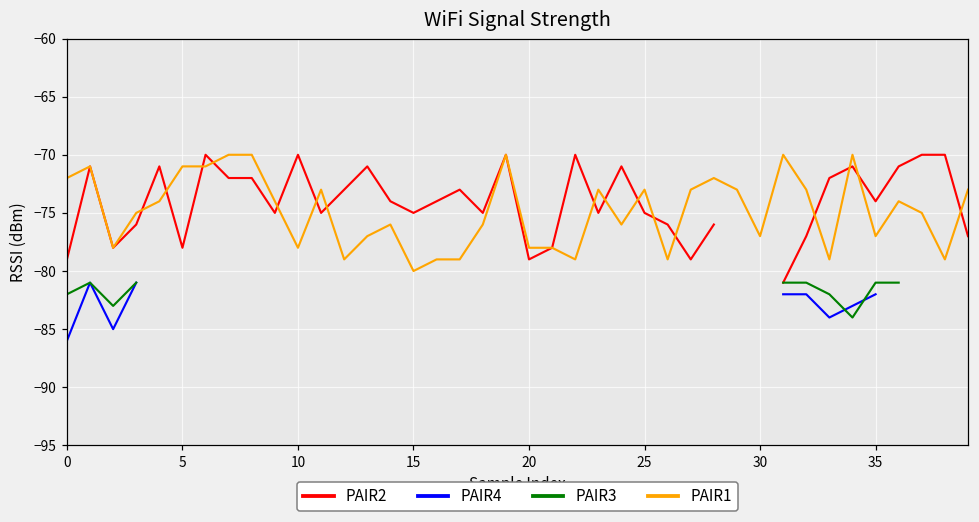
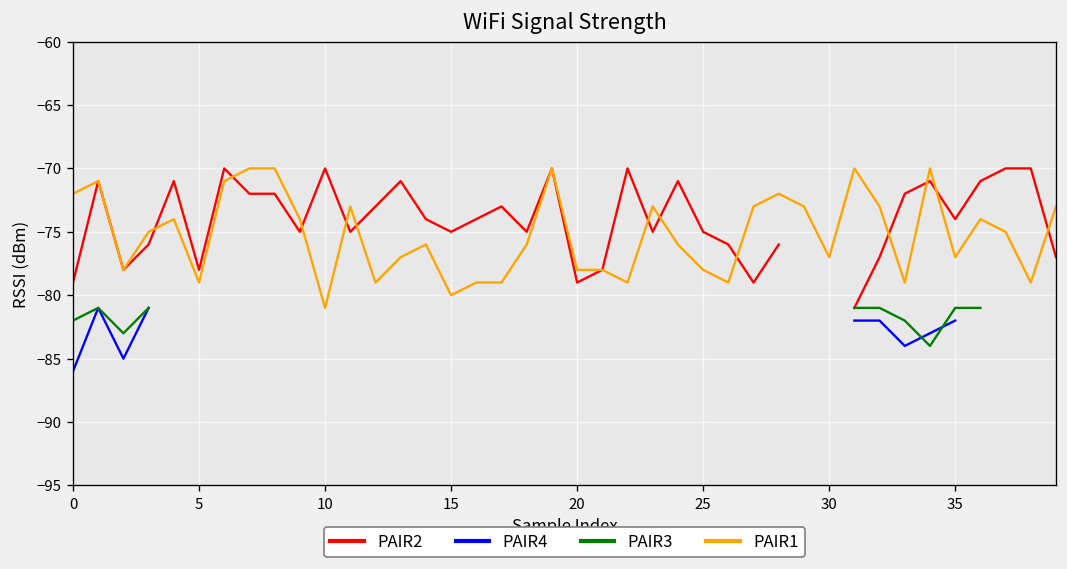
PAIR1, 5: -71 -> -79
PAIR1, 10: -78 -> -81
PAIR1, 25: -73 -> -78
